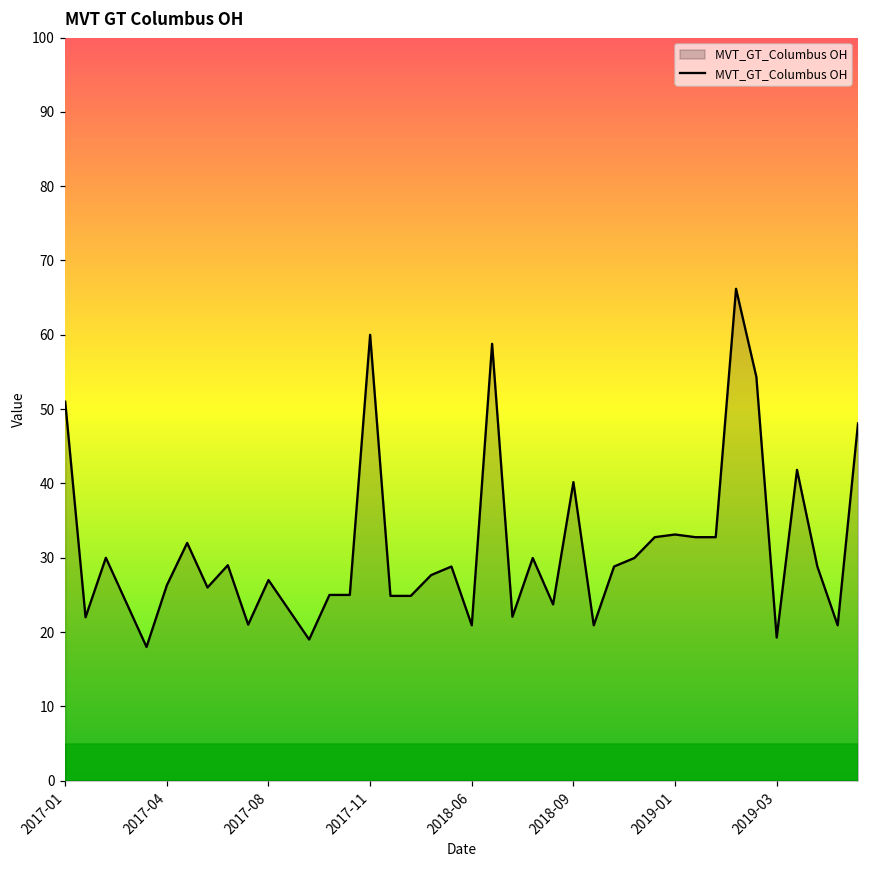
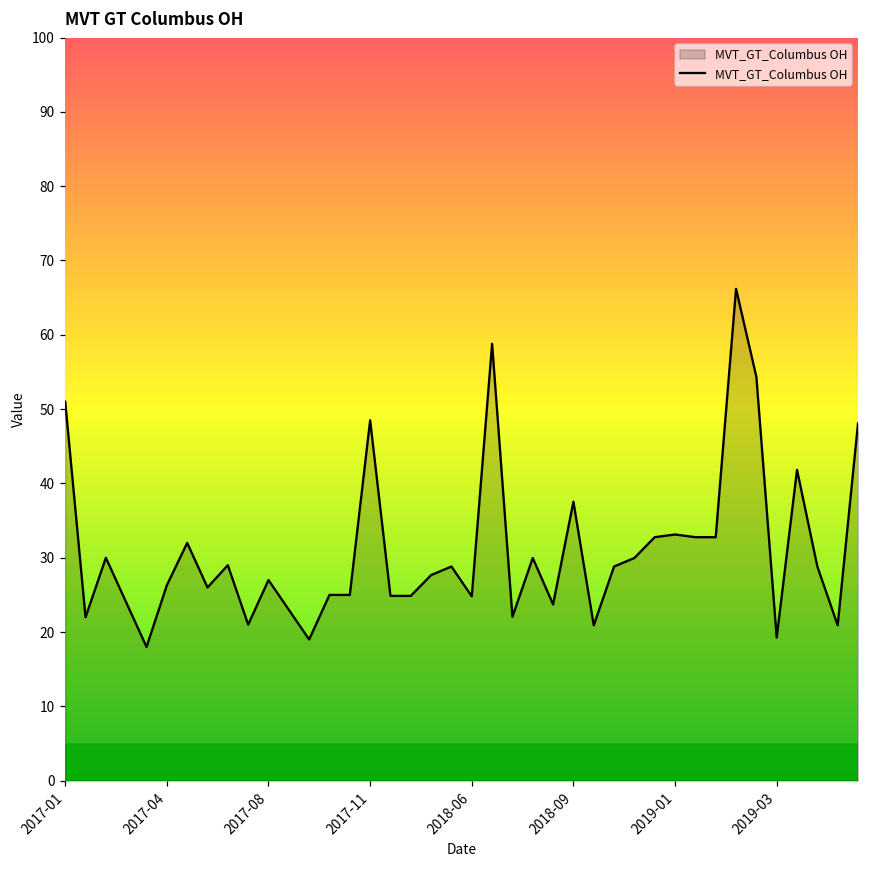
2017-11: 60 -> 49
2018-06: 21 -> 25
2018-09: 40 -> 38
